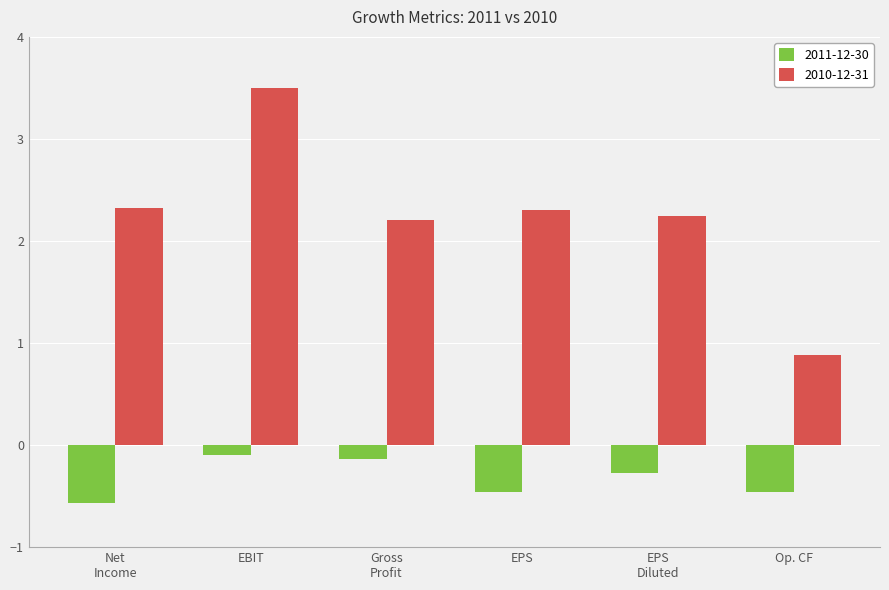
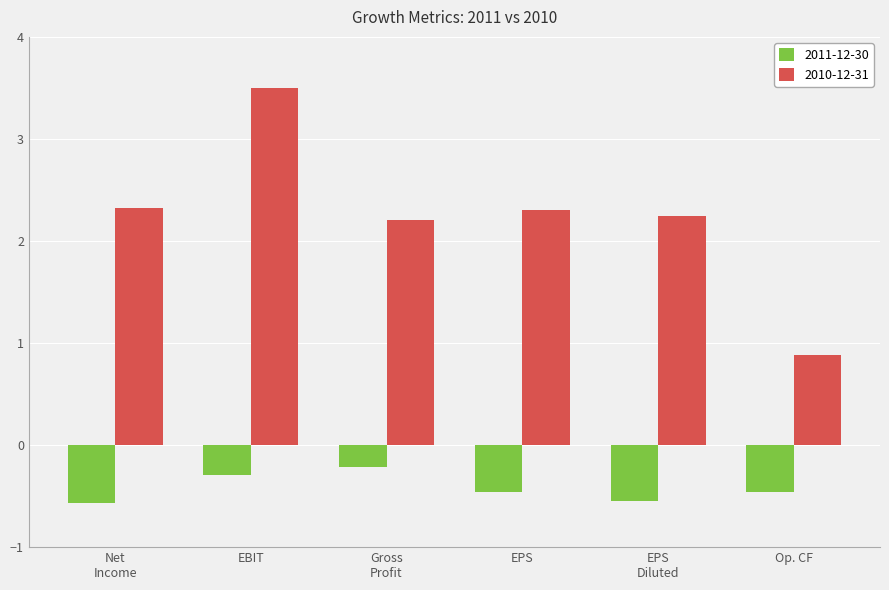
2011-12-30, EBIT: -0.10 -> -0.29
2011-12-30, Gross Profit: -0.13 -> -0.22
2011-12-30, EPS Diluted: -0.28 -> -0.55
